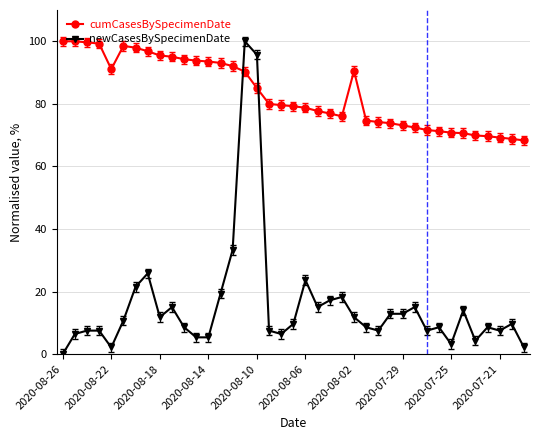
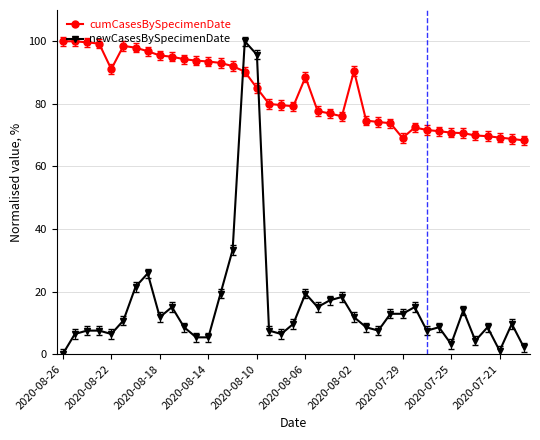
newCasesBySpecimenDate, 2020-08-22: 2 -> 6
cumCasesBySpecimenDate, 2020-08-06: 79 -> 89
newCasesBySpecimenDate, 2020-08-06: 24 -> 19
cumCasesBySpecimenDate, 2020-07-29: 73 -> 69
newCasesBySpecimenDate, 2020-07-21: 8 -> 1
